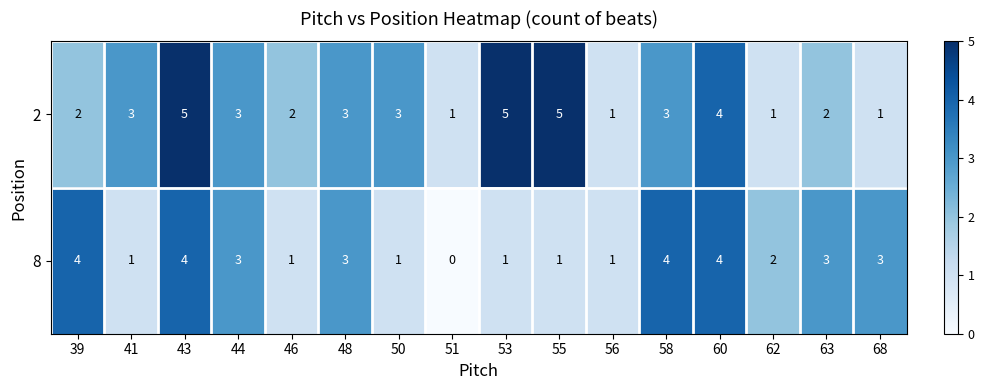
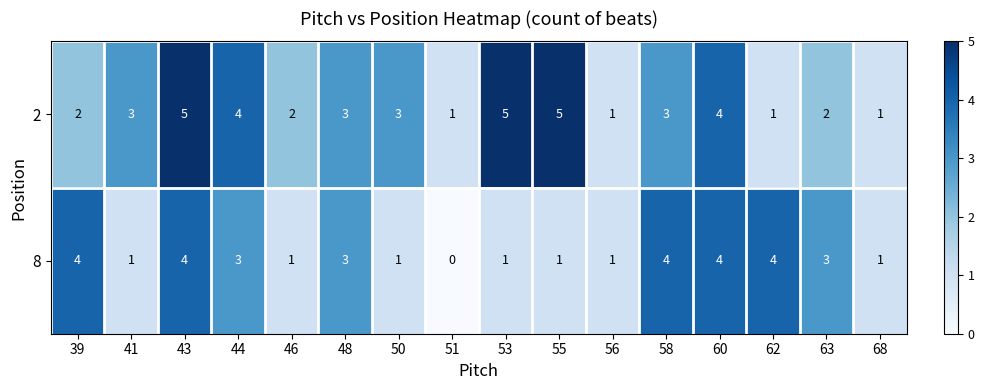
2, 44: 3 -> 4
8, 62: 2 -> 4
8, 68: 3 -> 1
